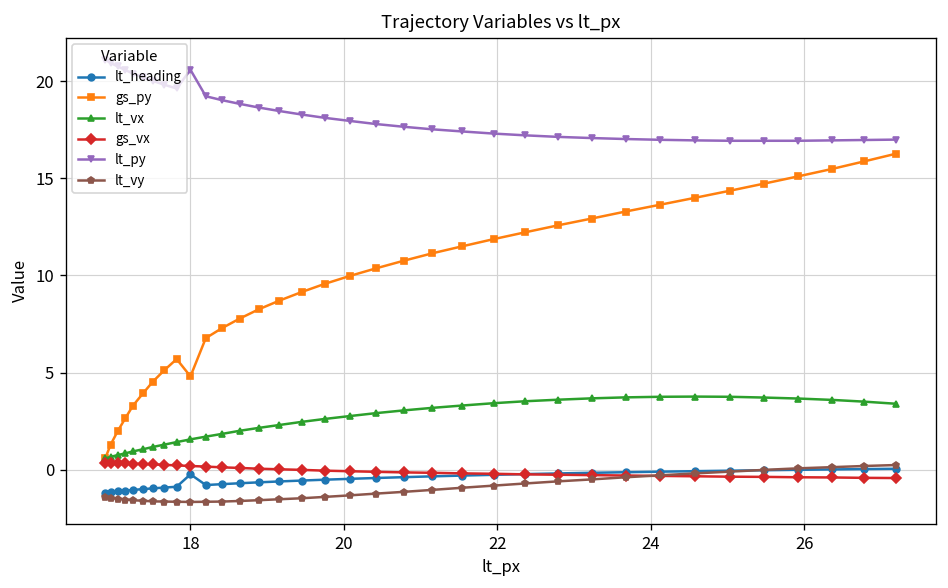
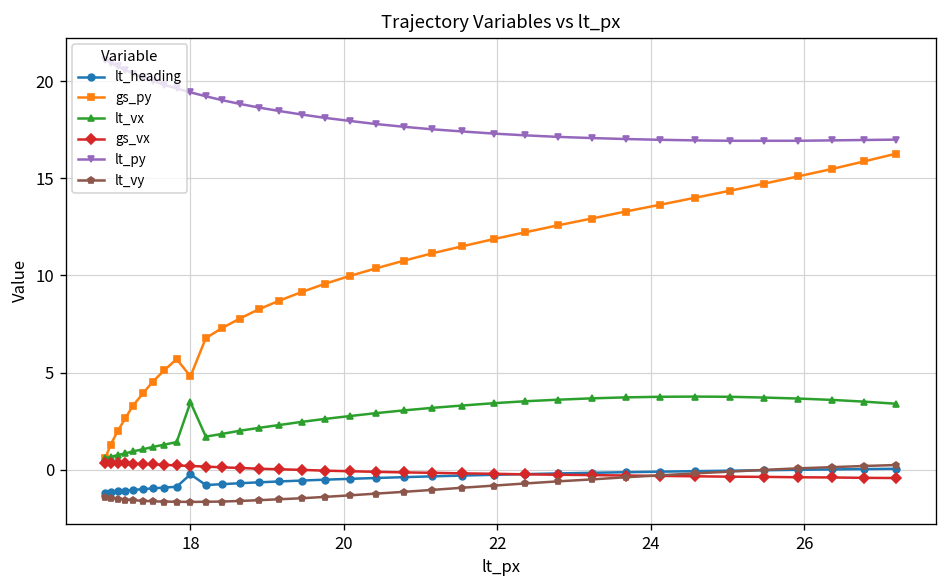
lt_vx, 18: 1.6 -> 3.5
lt_py, 18: 20.6 -> 19.4
